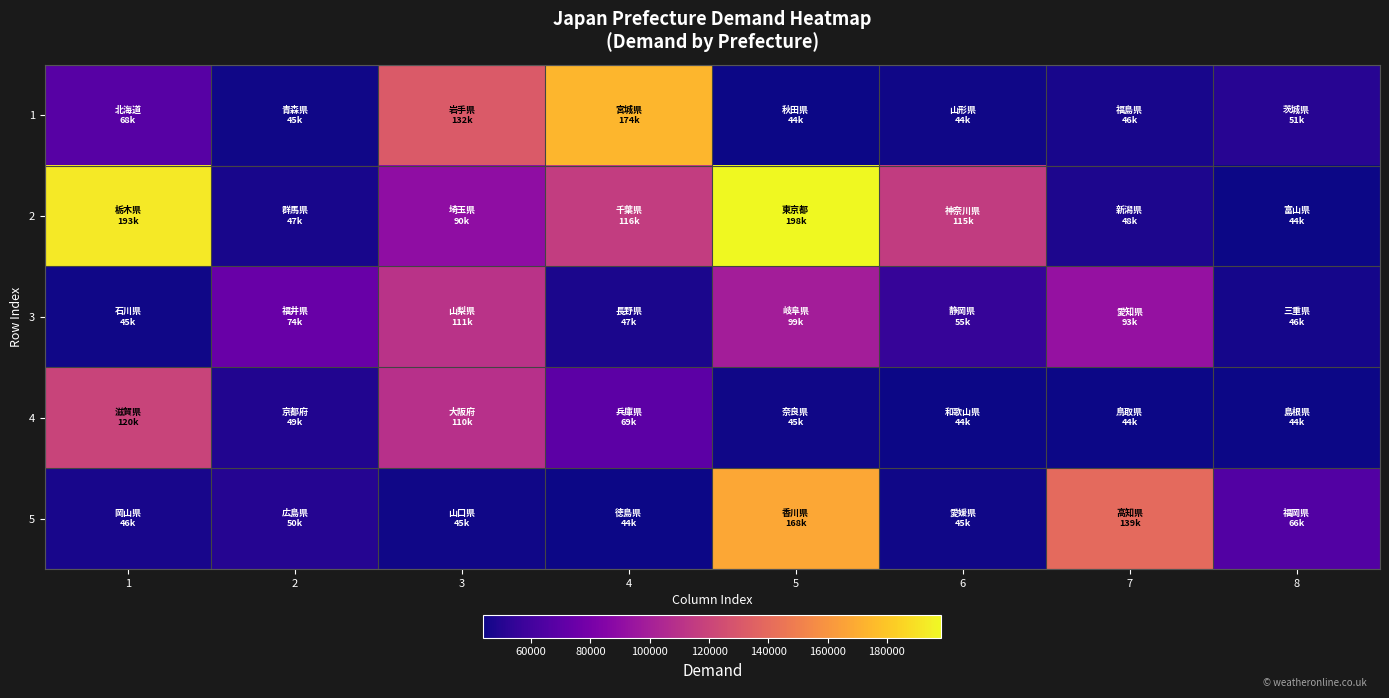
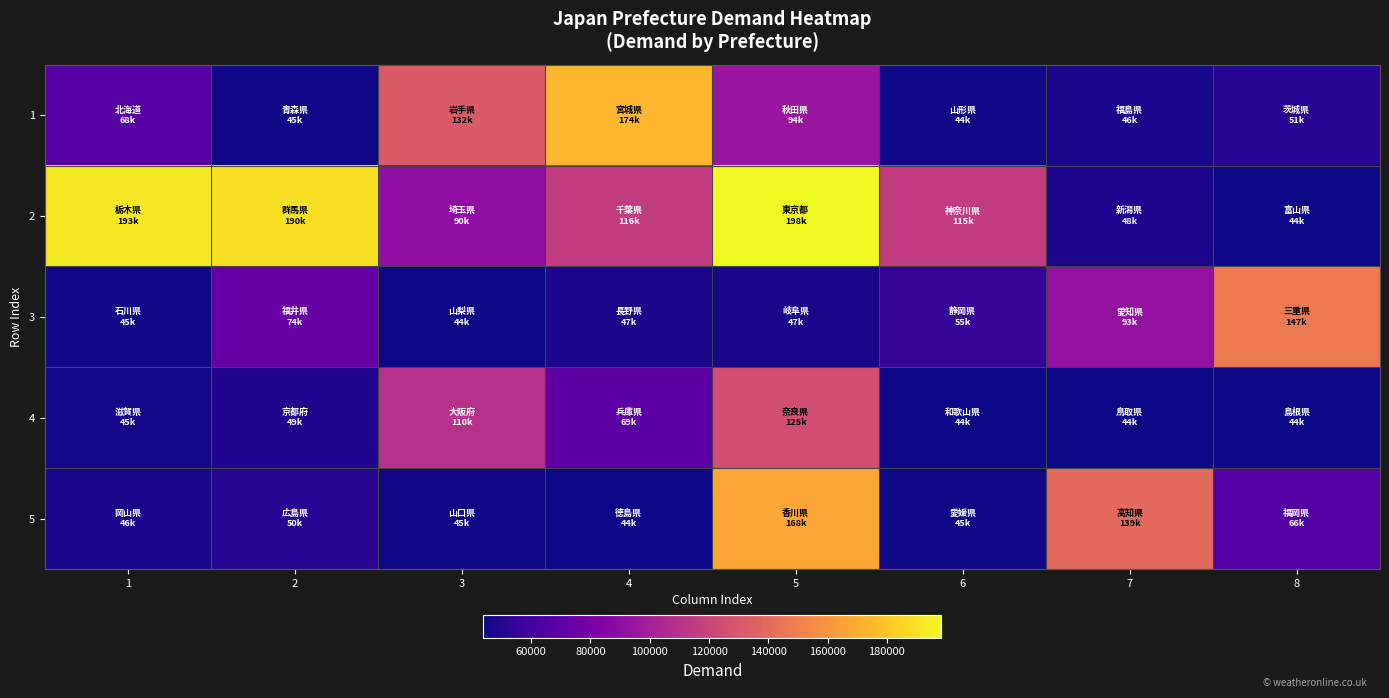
1, 5: 44k -> 94k
2, 2: 47k -> 190k
3, 3: 111k -> 44k
3, 5: 99k -> 47k
3, 8: 46k -> 147k
4, 1: 120k -> 45k
4, 5: 45k -> 125k
